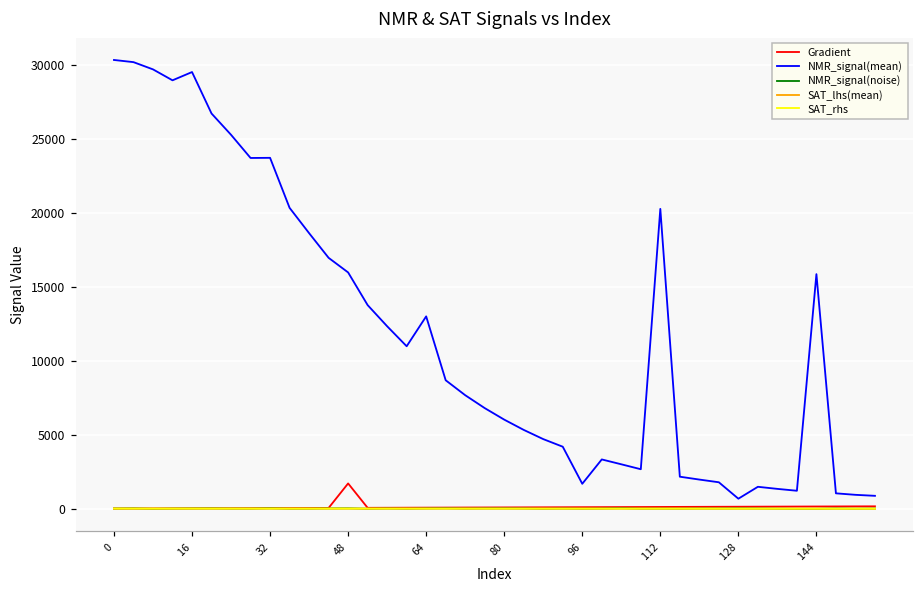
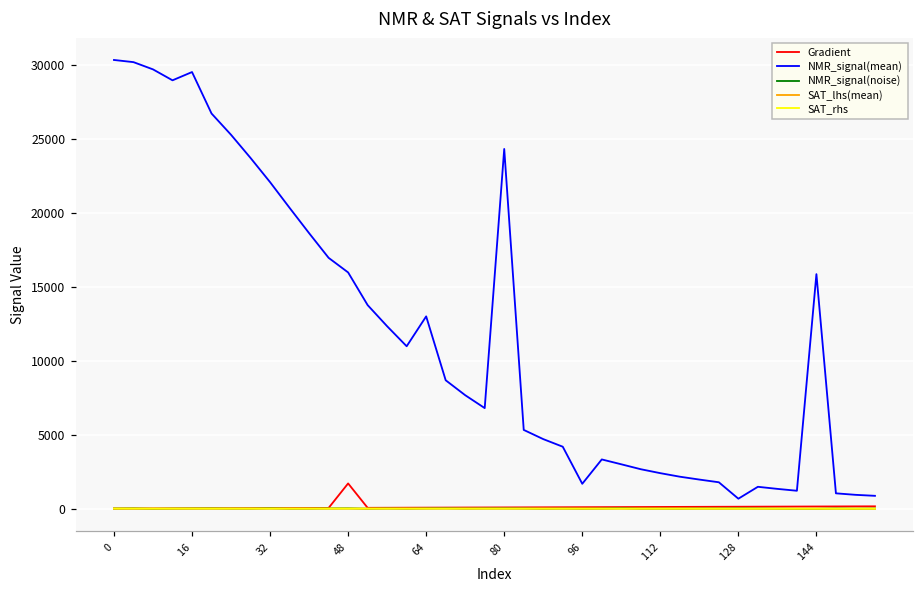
NMR_signal(mean), 32: 23700 -> 22100
NMR_signal(mean), 80: 6000 -> 24300
NMR_signal(mean), 112: 20300 -> 2400
